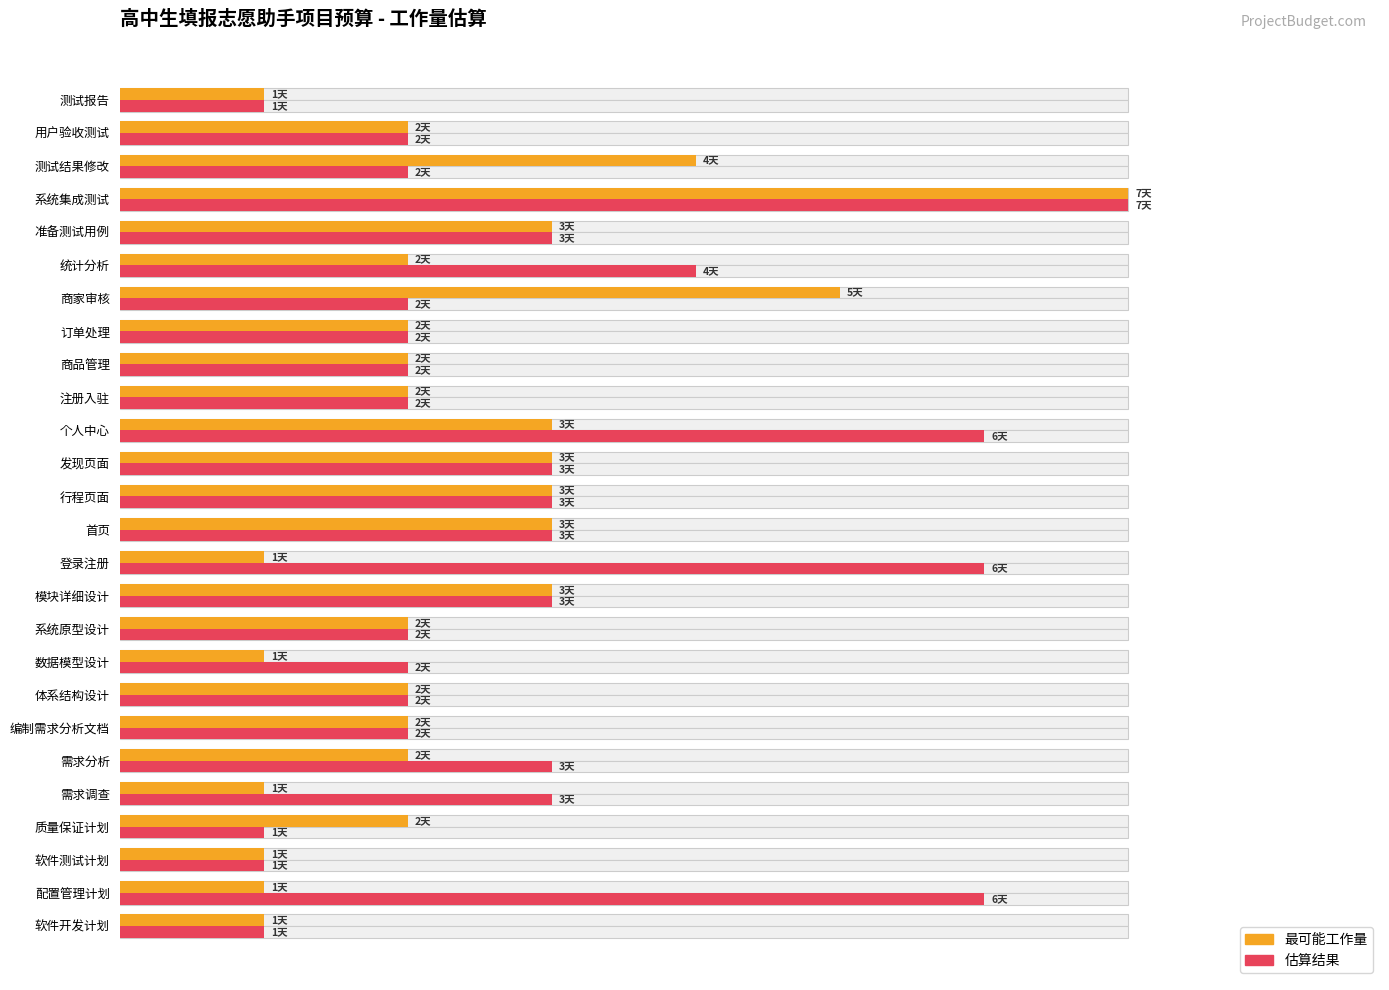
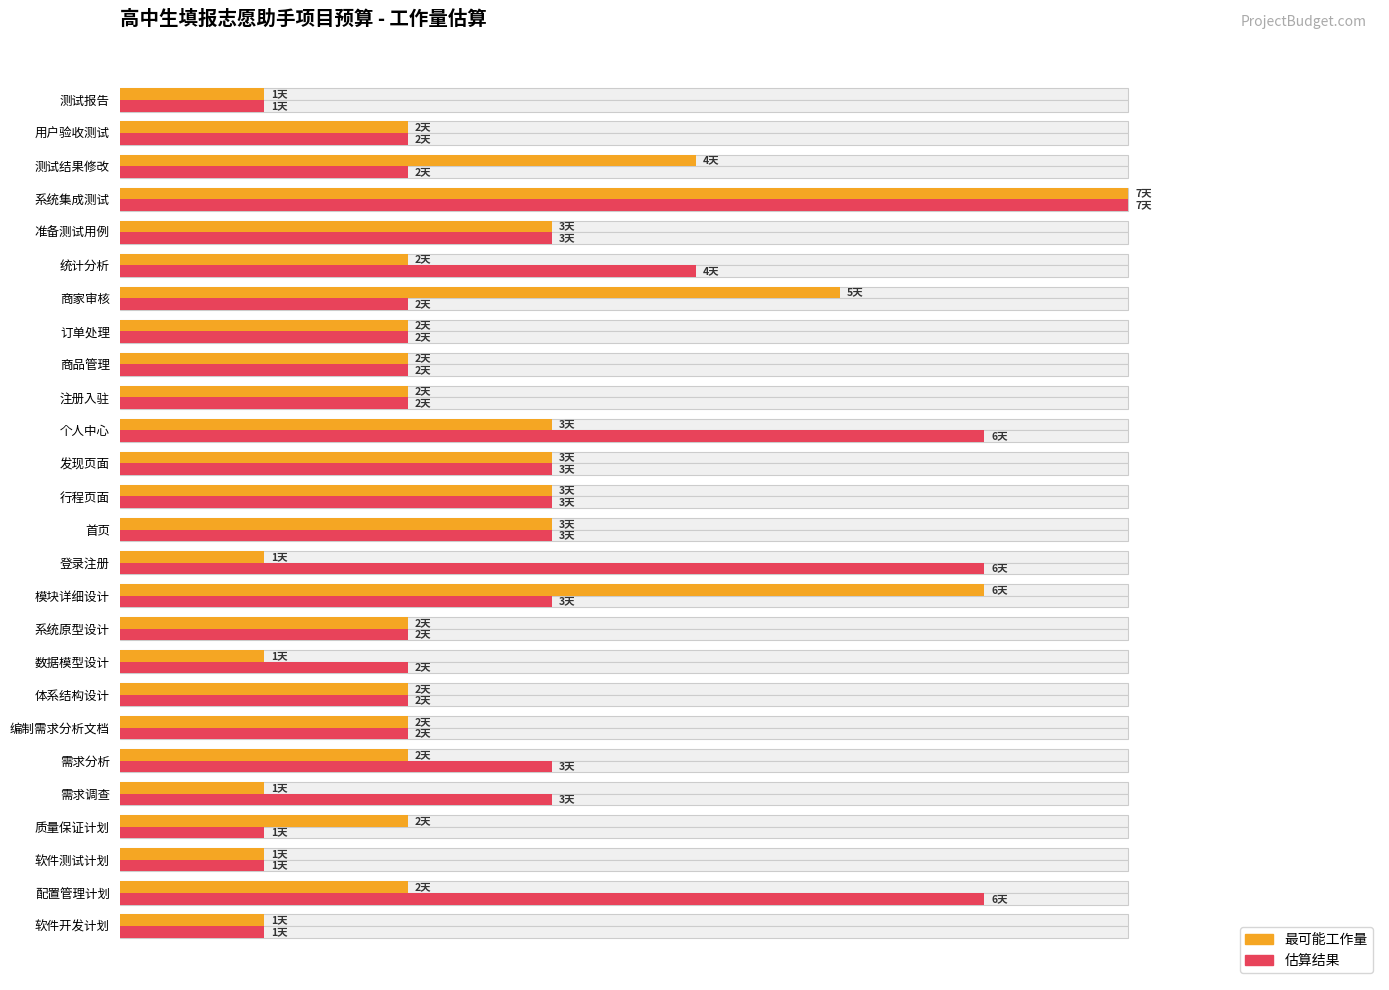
最可能工作量, 模块详细设计: 3天 -> 6天
最可能工作量, 配置管理计划: 1天 -> 2天
